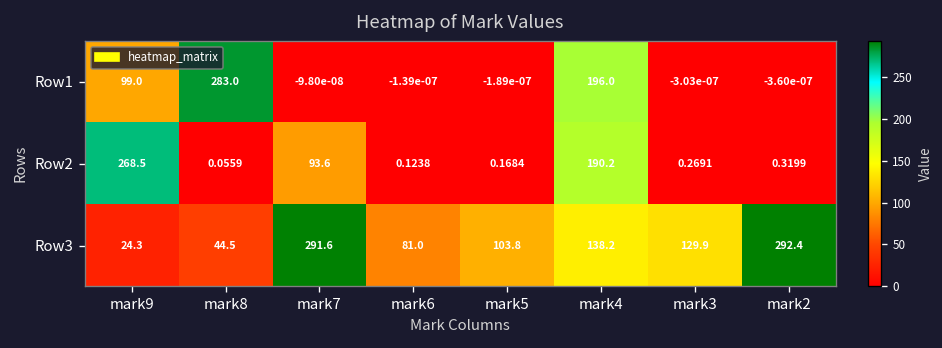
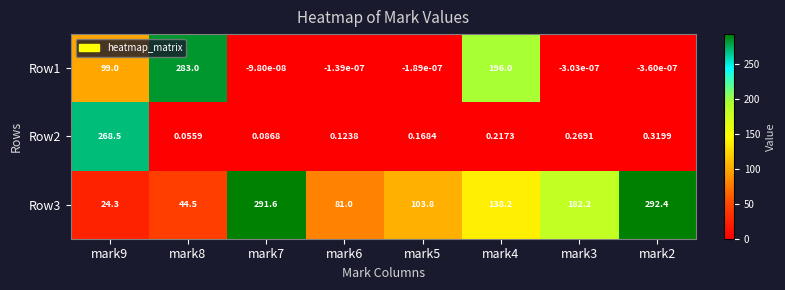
Row2, mark7: 93.6 -> 0.0868
Row2, mark4: 190.2 -> 0.2173
Row3, mark3: 129.9 -> 182.2
